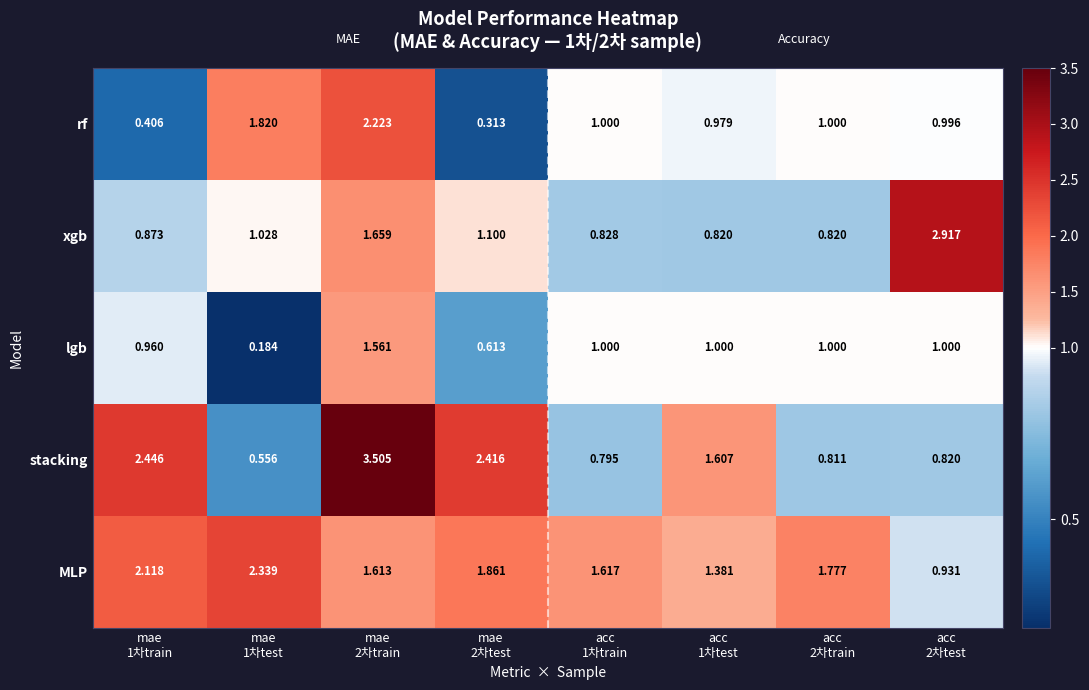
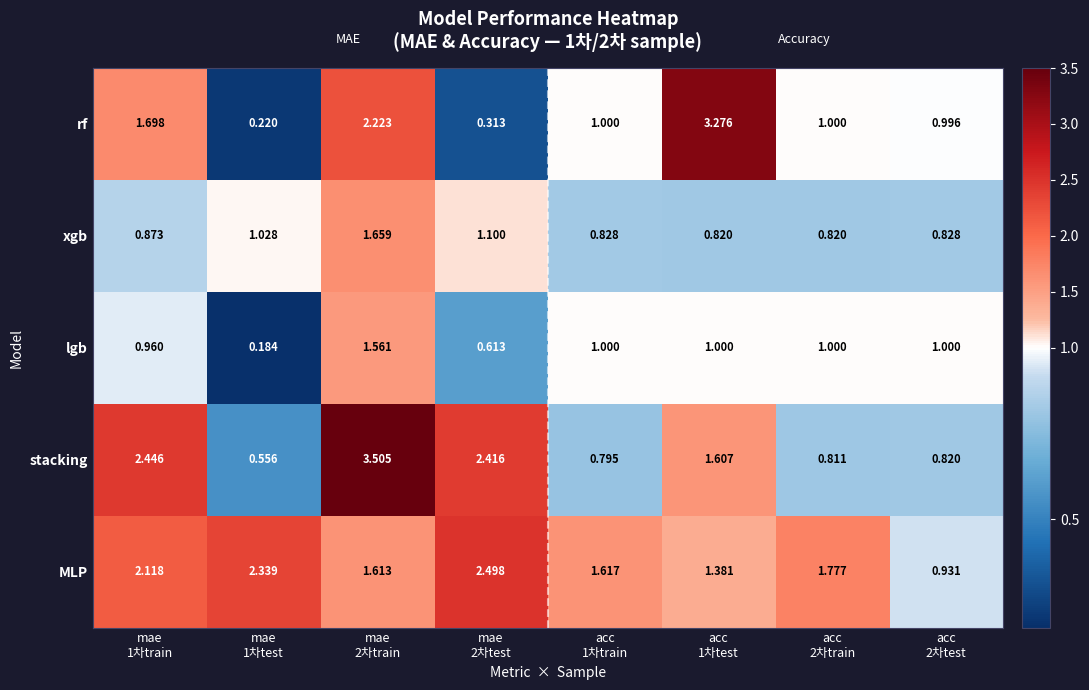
rf, mae 1차train: 0.406 -> 1.698
rf, mae 1차test: 1.820 -> 0.220
rf, acc 1차test: 0.979 -> 3.276
xgb, acc 2차test: 2.917 -> 0.828
MLP, mae 2차test: 1.861 -> 2.498
